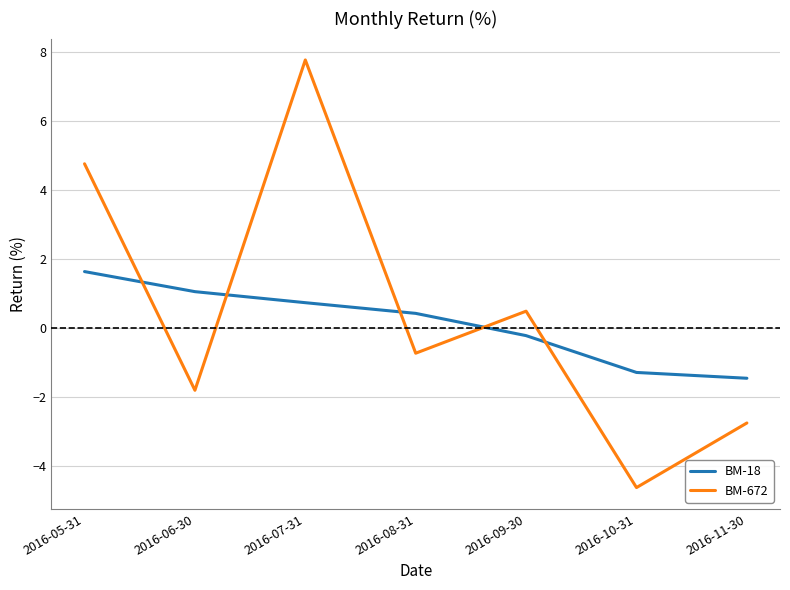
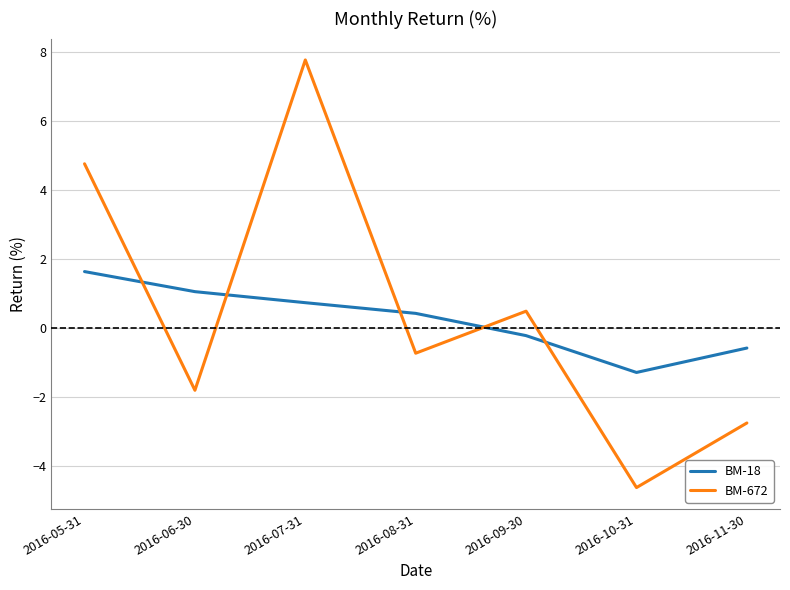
BM-18, 2016-11-30: -1.5 -> -0.6
